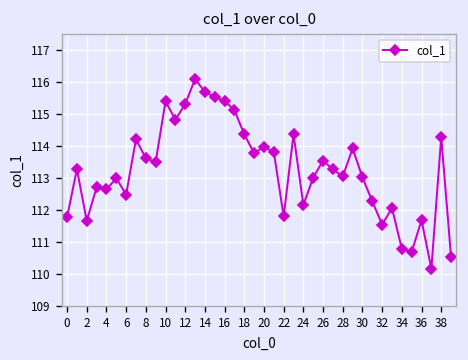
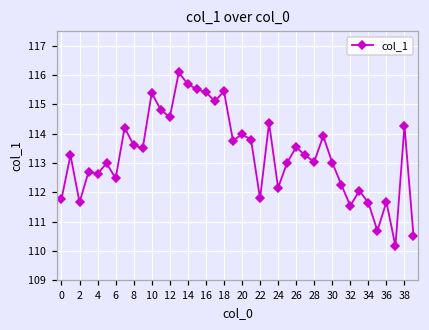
12: 115.3 -> 114.6
18: 114.4 -> 115.4
34: 110.8 -> 111.6
